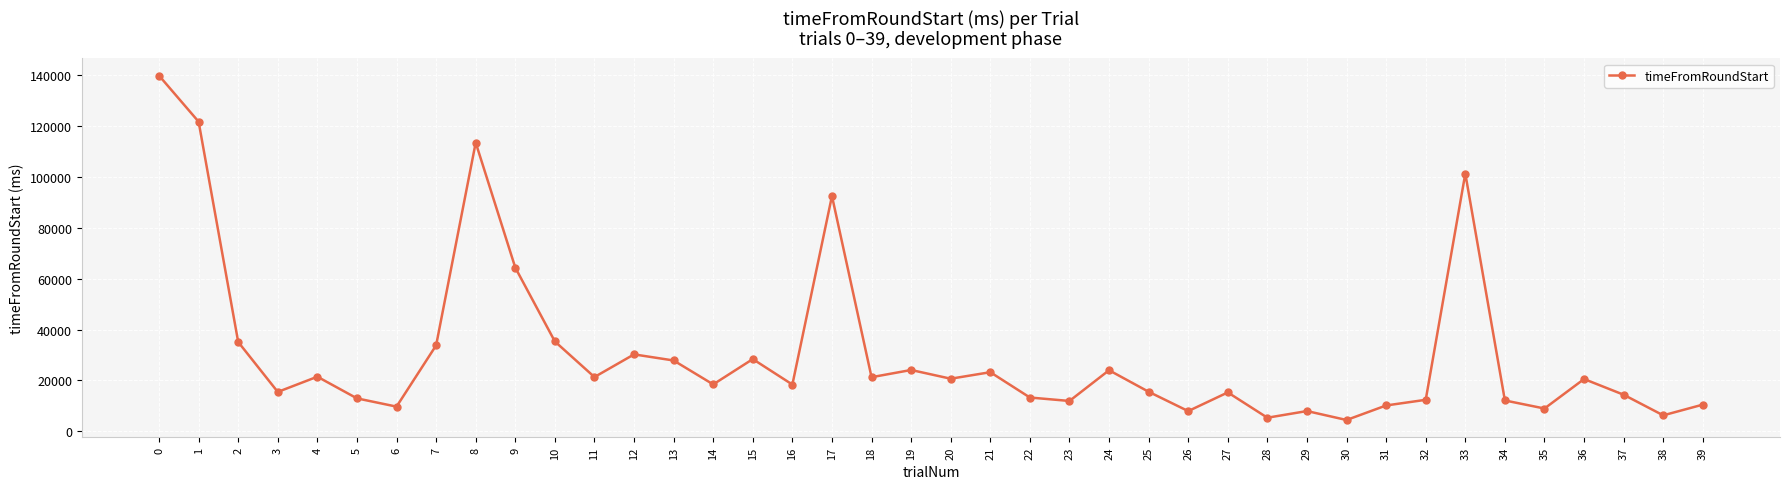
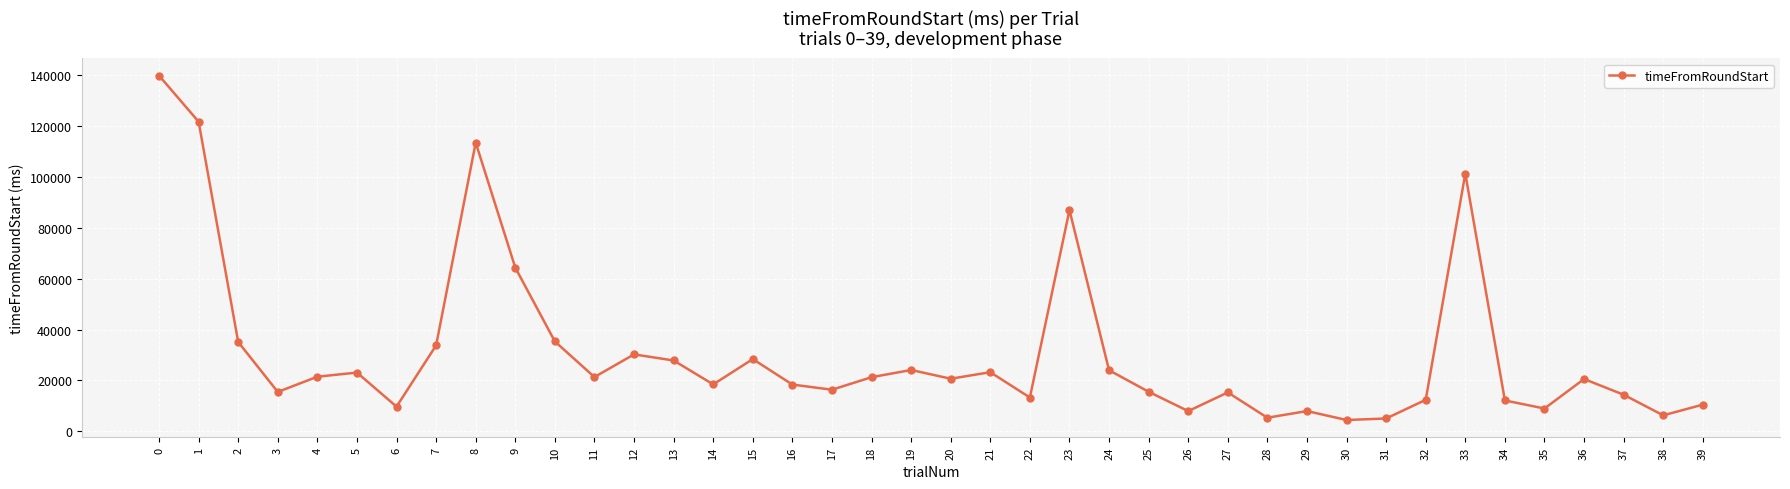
5: 13000 -> 23000
17: 92000 -> 16000
23: 12000 -> 87000
31: 10000 -> 5000
